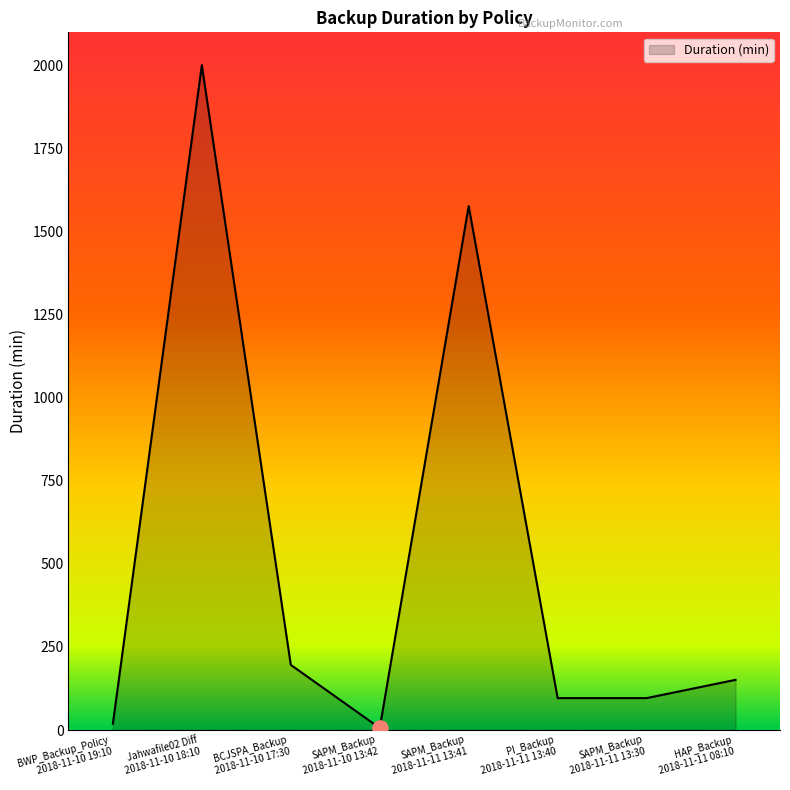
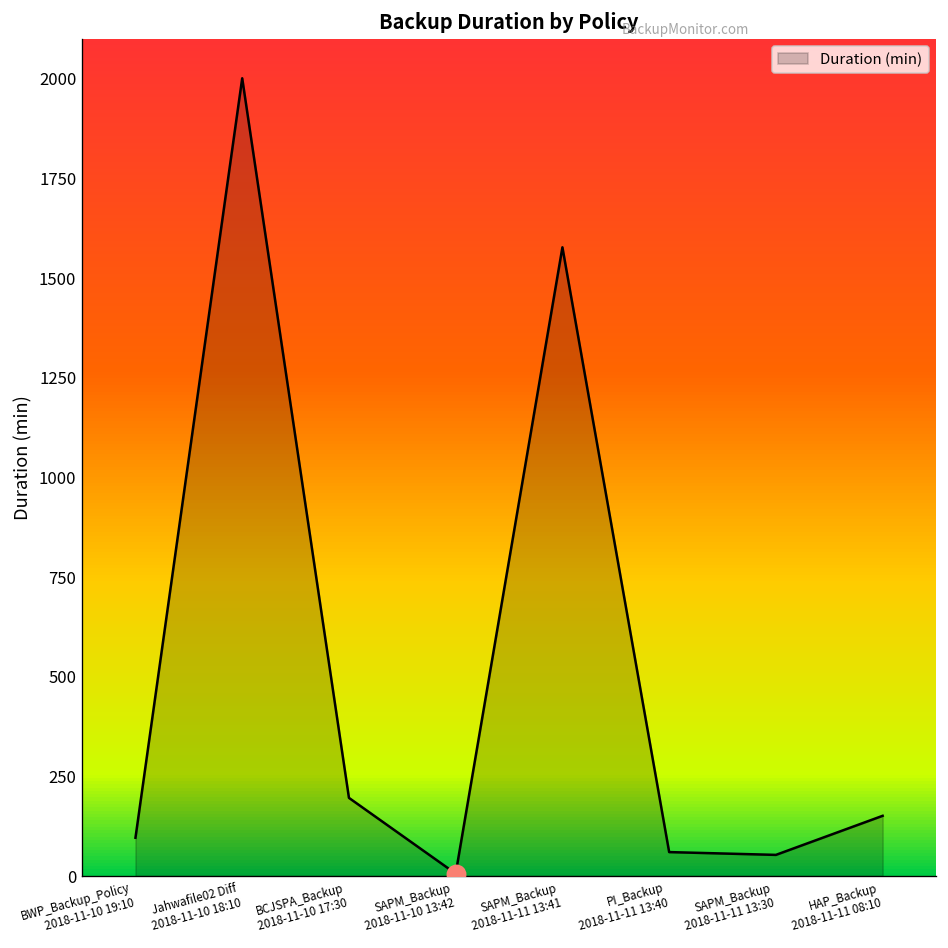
Duration (min), BWP_Backup_Policy 2018-11-10 19:10: 20 -> 100
Duration (min), PI_Backup 2018-11-11 13:40: 100 -> 60
Duration (min), SAPM_Backup 2018-11-11 13:30: 100 -> 50
